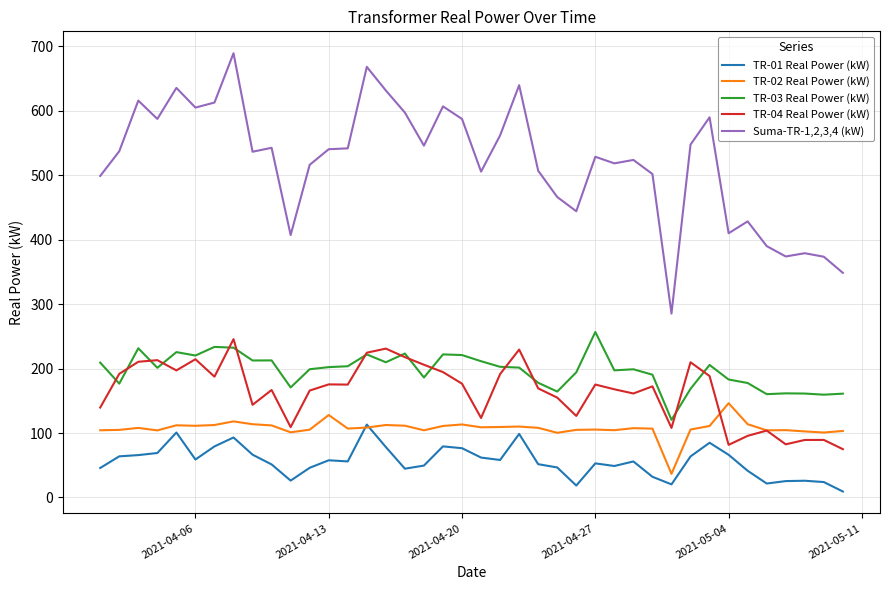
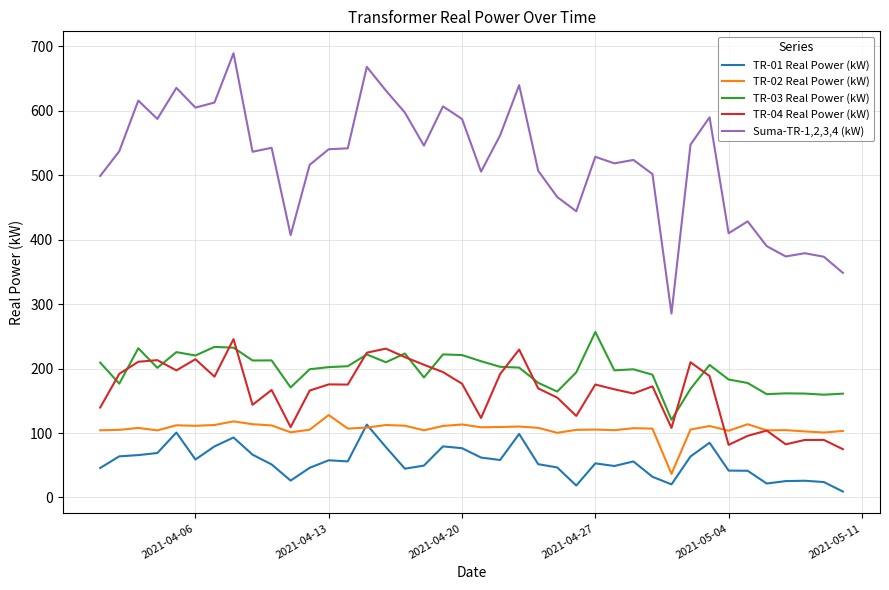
TR-01 Real Power (kW), 2021-05-04: 70 -> 40
TR-02 Real Power (kW), 2021-05-04: 150 -> 100
